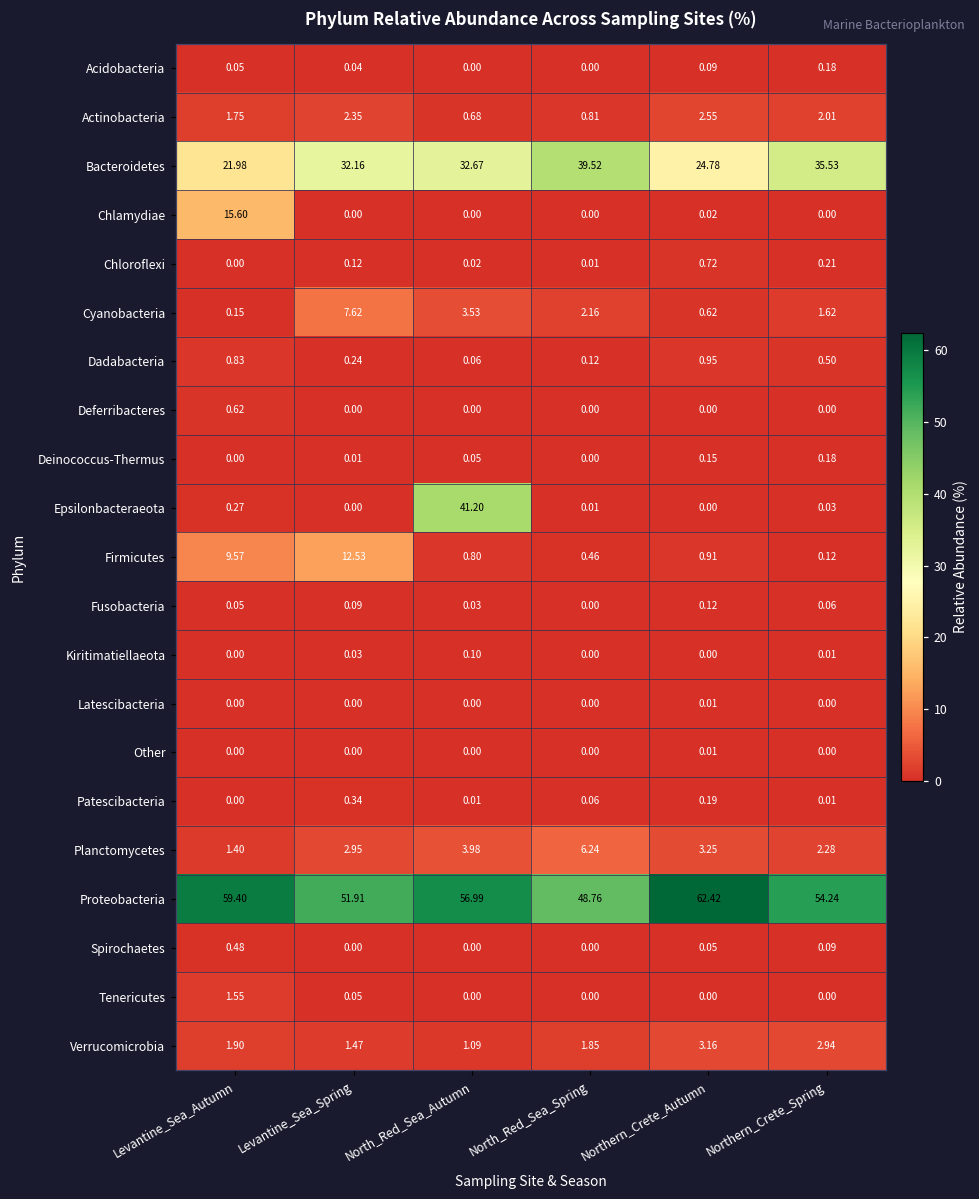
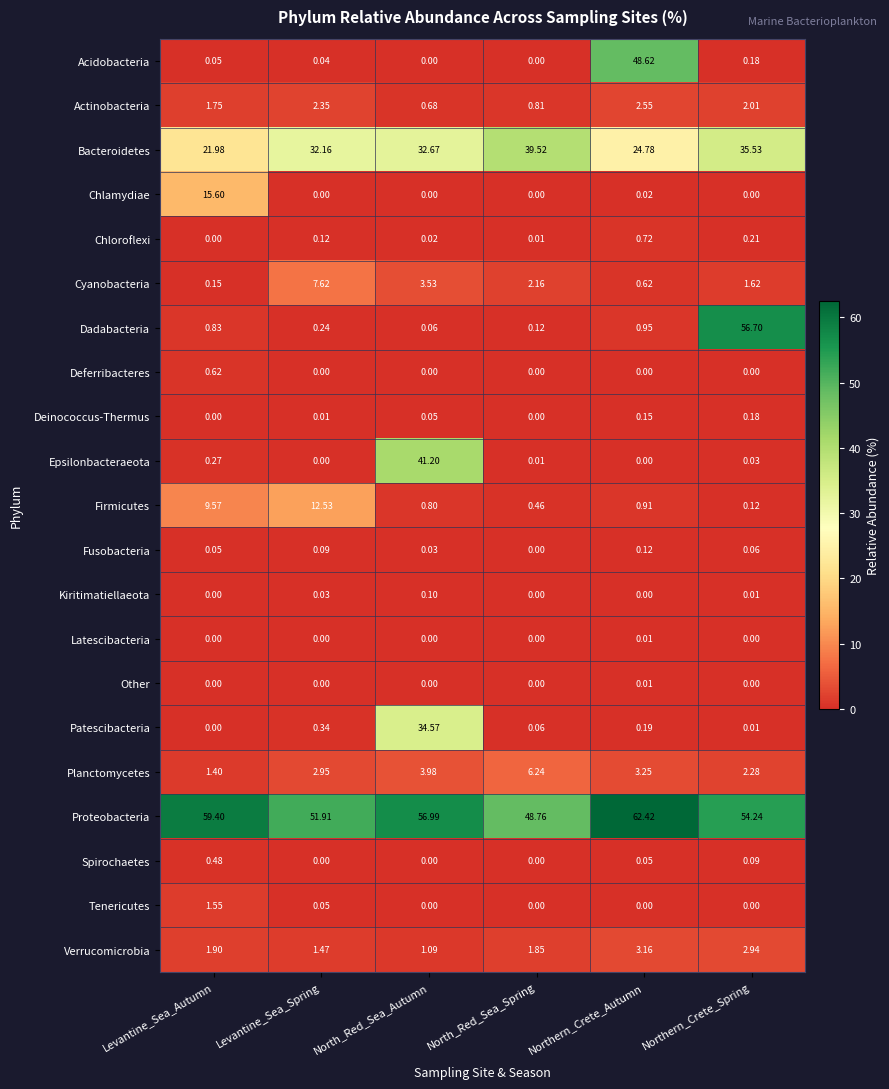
Acidobacteria, Northern_Crete_Autumn: 0.09 -> 48.62
Dadabacteria, Northern_Crete_Spring: 0.50 -> 56.70
Patescibacteria, North_Red_Sea_Autumn: 0.01 -> 34.57
